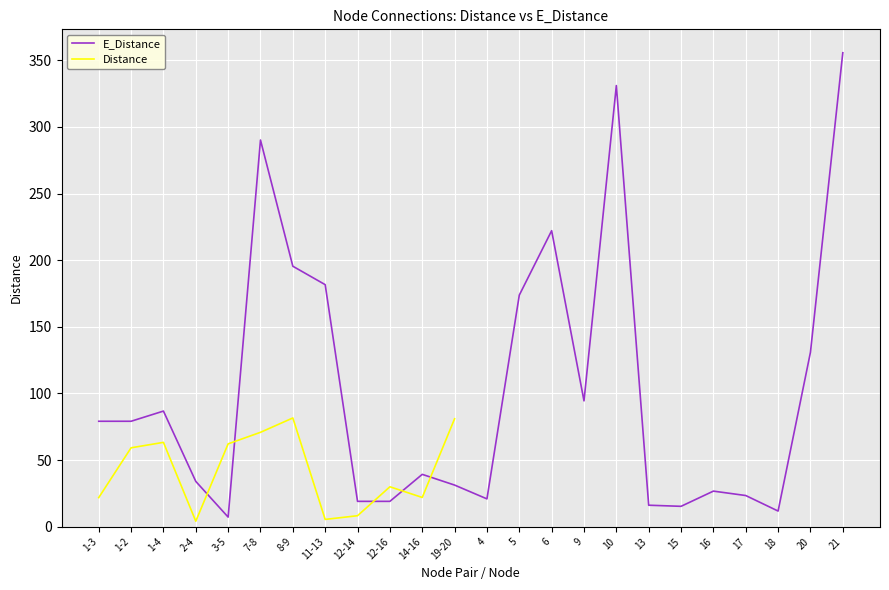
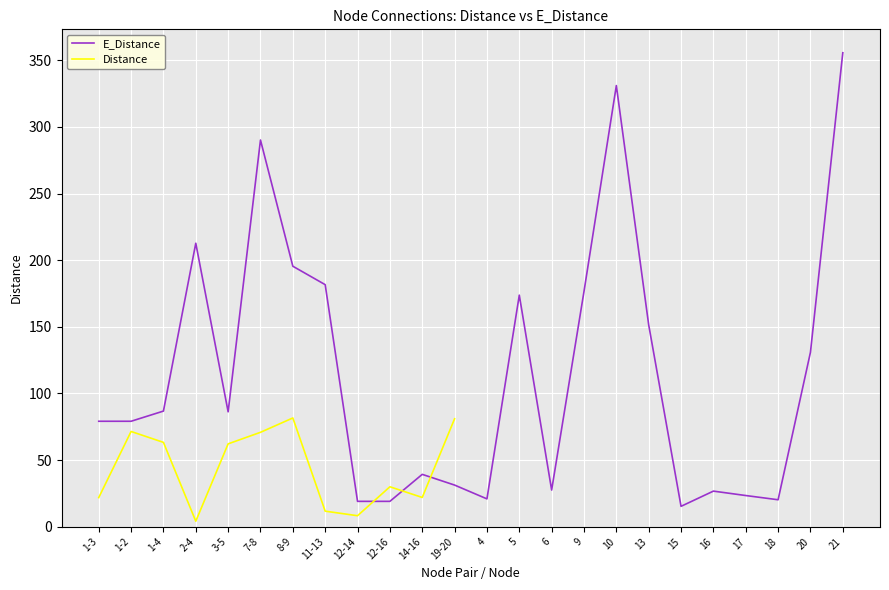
Distance, 1-2: 59 -> 71
E_Distance, 2-4: 34 -> 213
E_Distance, 3-5: 7 -> 86
Distance, 11-13: 5 -> 12
E_Distance, 6: 222 -> 28
E_Distance, 9: 94 -> 176
E_Distance, 13: 16 -> 151
E_Distance, 18: 12 -> 20
